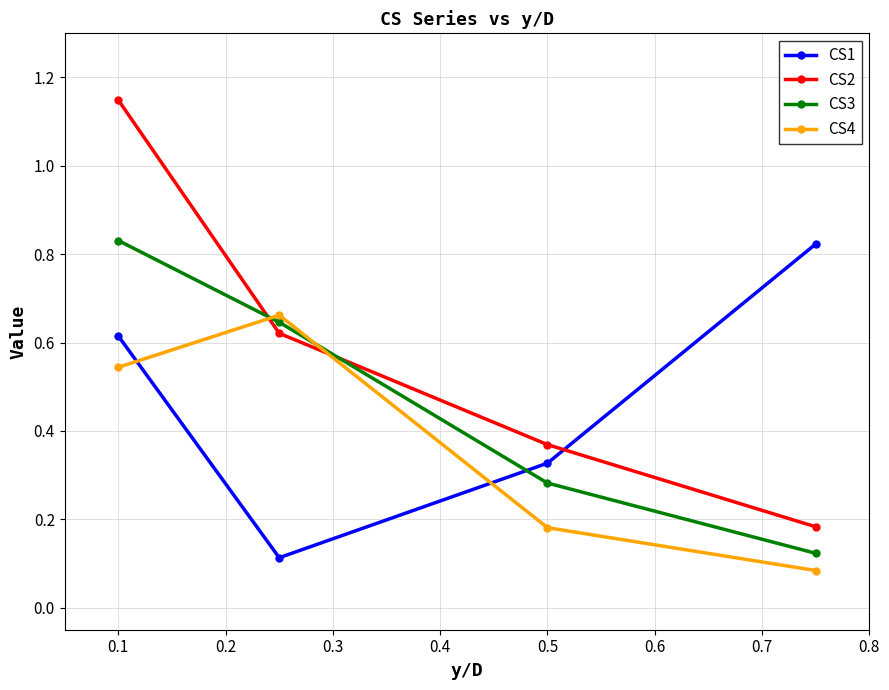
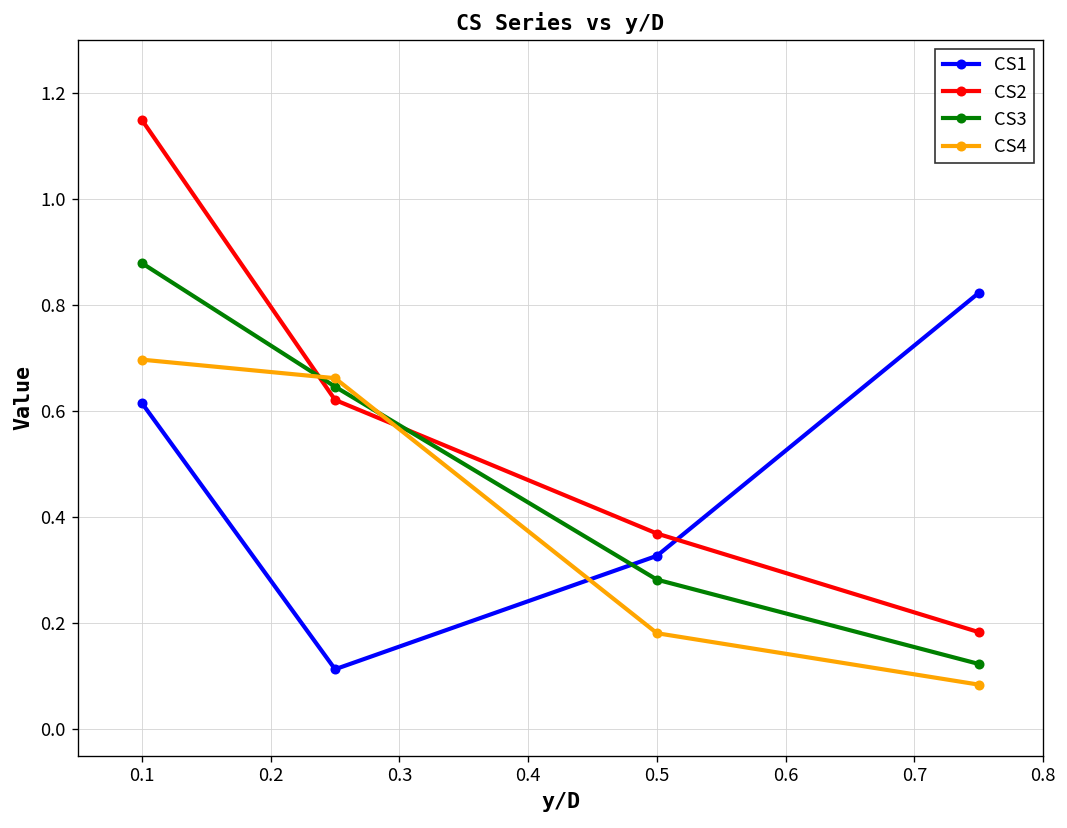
CS3, 0.1: 0.83 -> 0.88
CS4, 0.1: 0.54 -> 0.70
